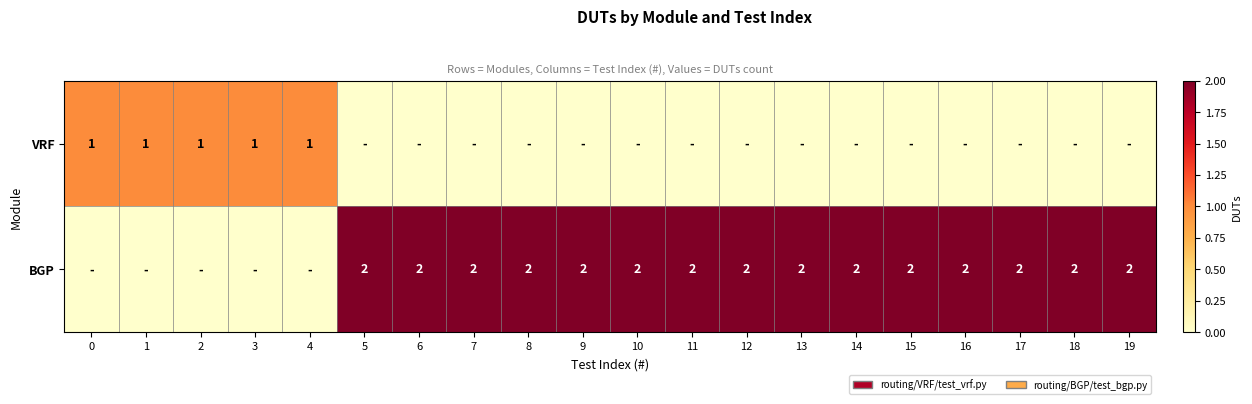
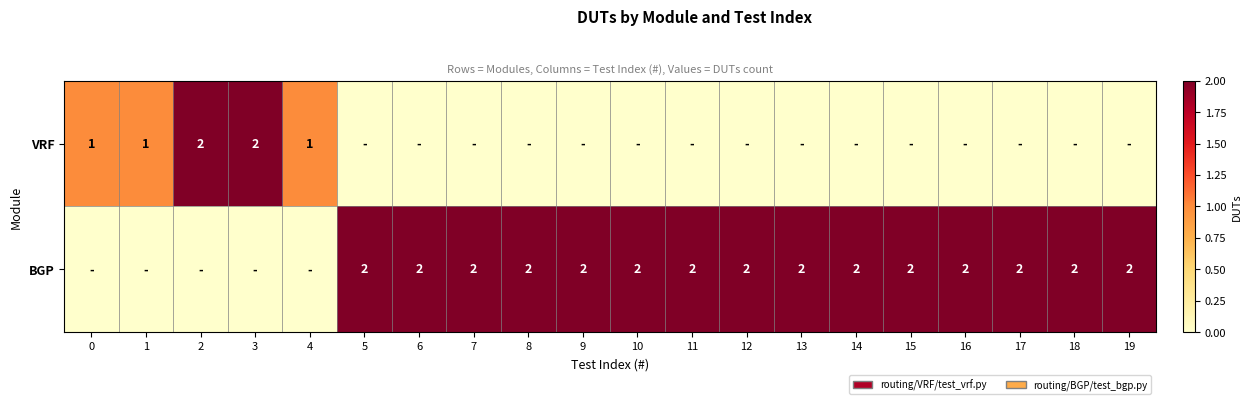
VRF, 2: 1 -> 2
VRF, 3: 1 -> 2
